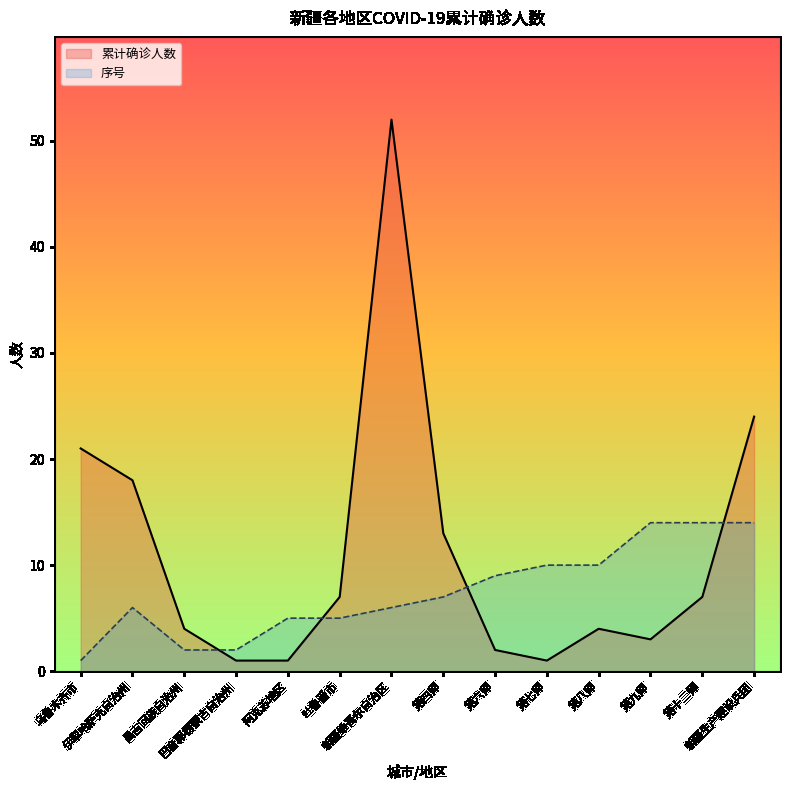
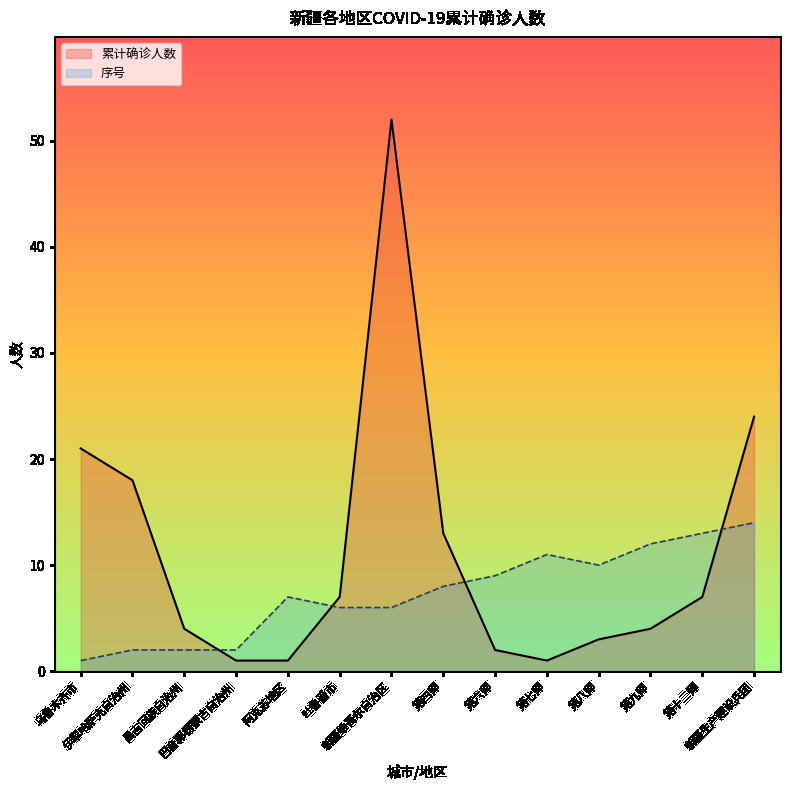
序号, 伊犁哈萨克自治州: 6 -> 2
序号, 阿克苏地区: 5 -> 7
序号, 吐鲁番市: 5 -> 6
序号, 第四师: 7 -> 8
序号, 第七师: 10 -> 11
累计确诊人数, 第八师: 4 -> 3
累计确诊人数, 第九师: 3 -> 4
序号, 第九师: 14 -> 12
序号, 第十二师: 14 -> 13
